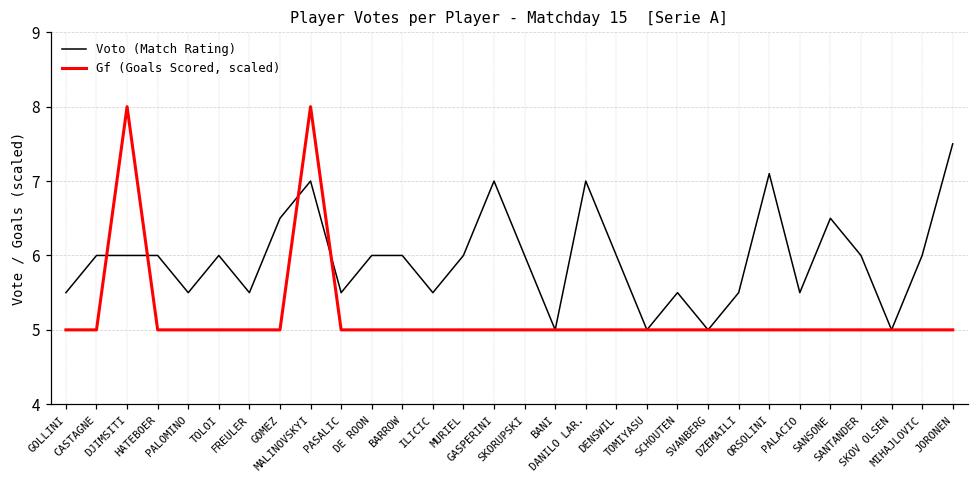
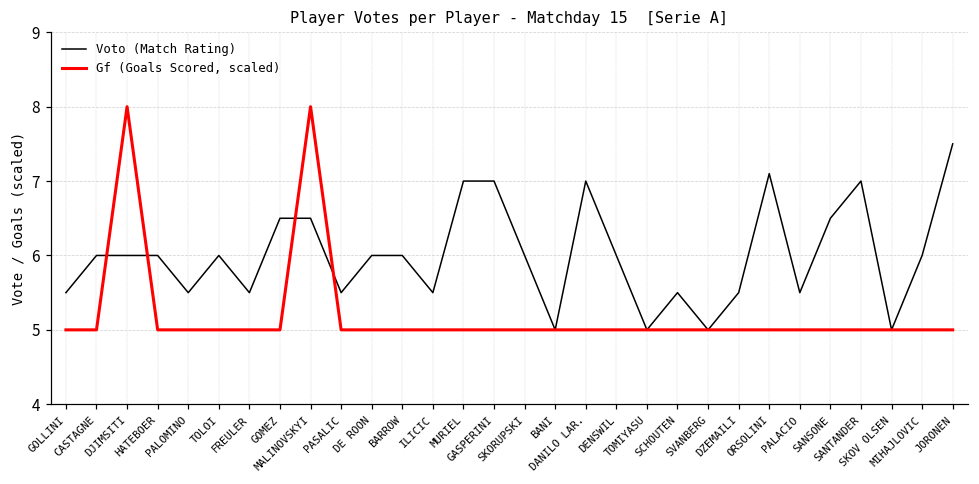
Voto (Match Rating), MALINOVSKYI: 7.0 -> 6.5
Voto (Match Rating), MURIEL: 6 -> 7
Voto (Match Rating), SANTANDER: 6 -> 7
